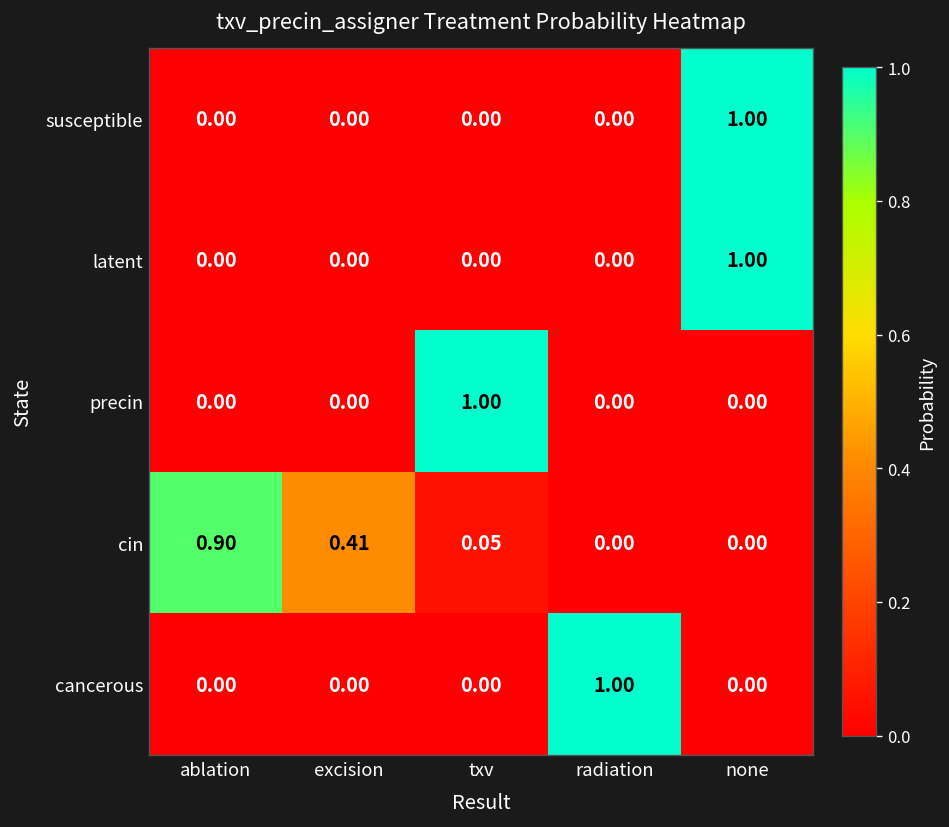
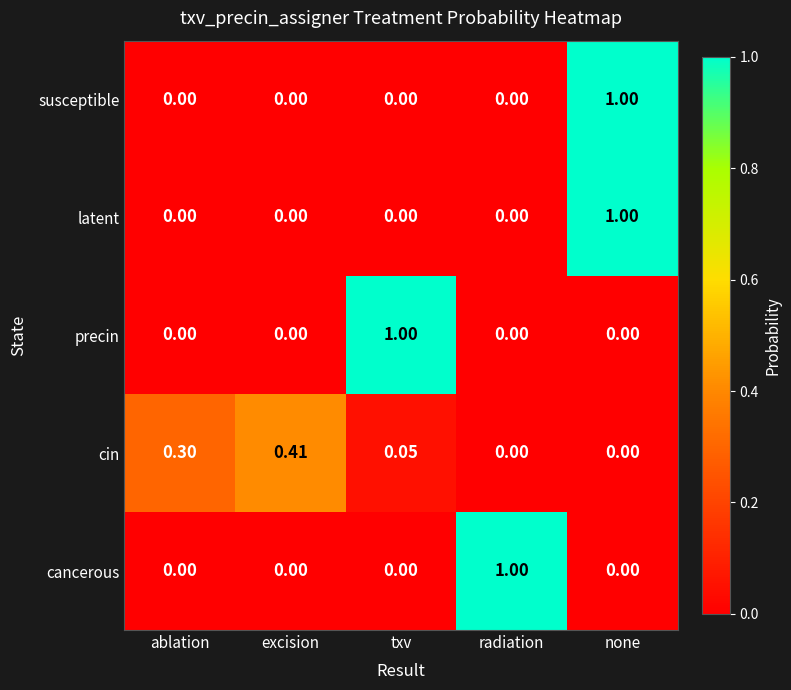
cin, ablation: 0.90 -> 0.30
